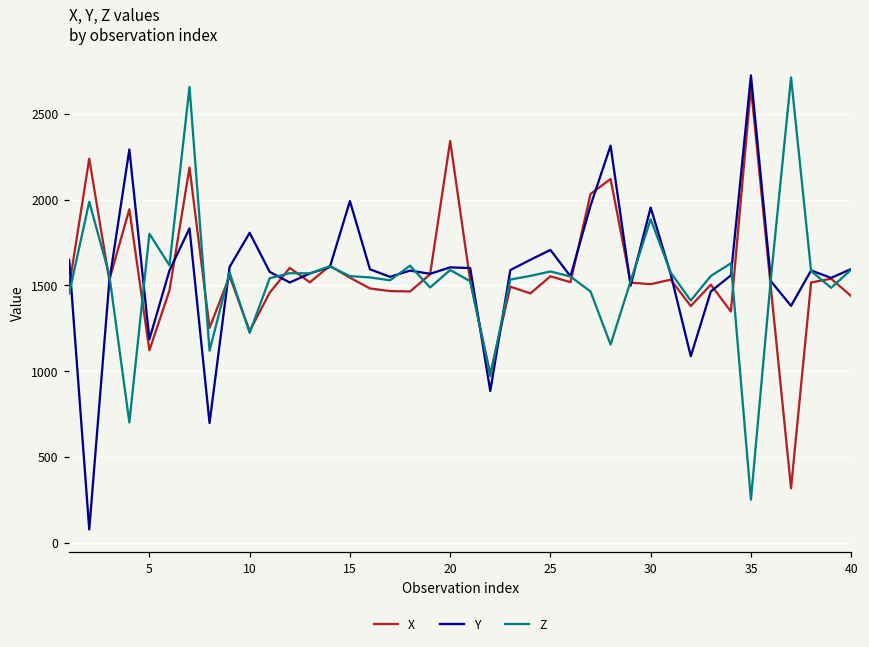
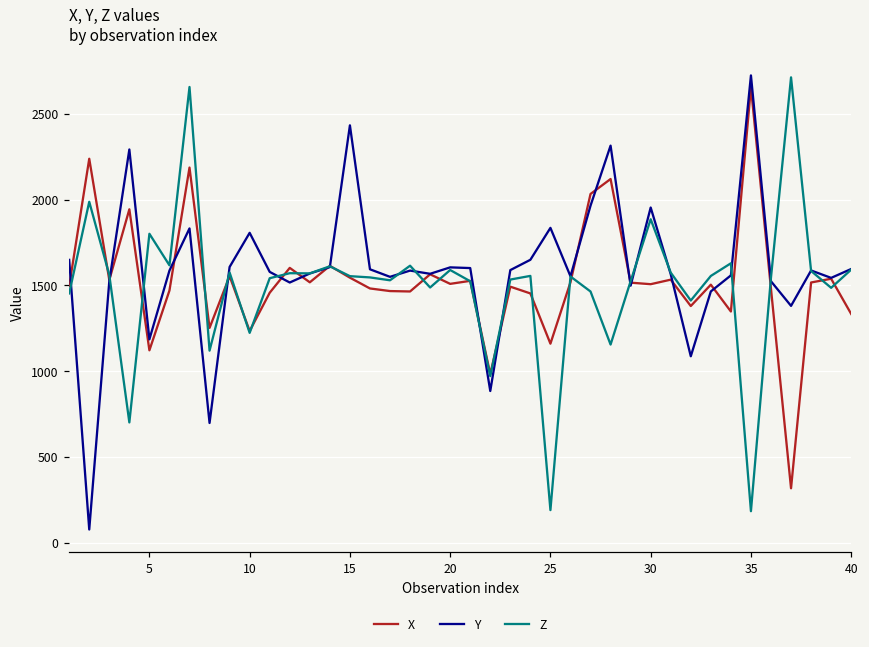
Y, 15: 1990 -> 2430
X, 20: 2340 -> 1510
X, 25: 1550 -> 1160
Y, 25: 1710 -> 1840
Z, 25: 1580 -> 190
Z, 35: 250 -> 180
X, 40: 1440 -> 1330
